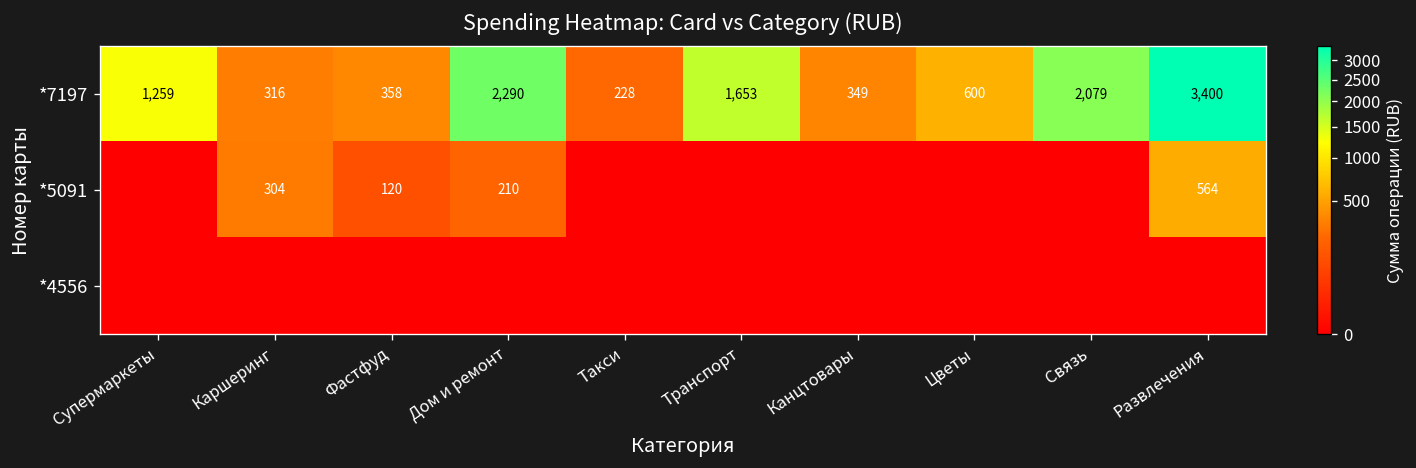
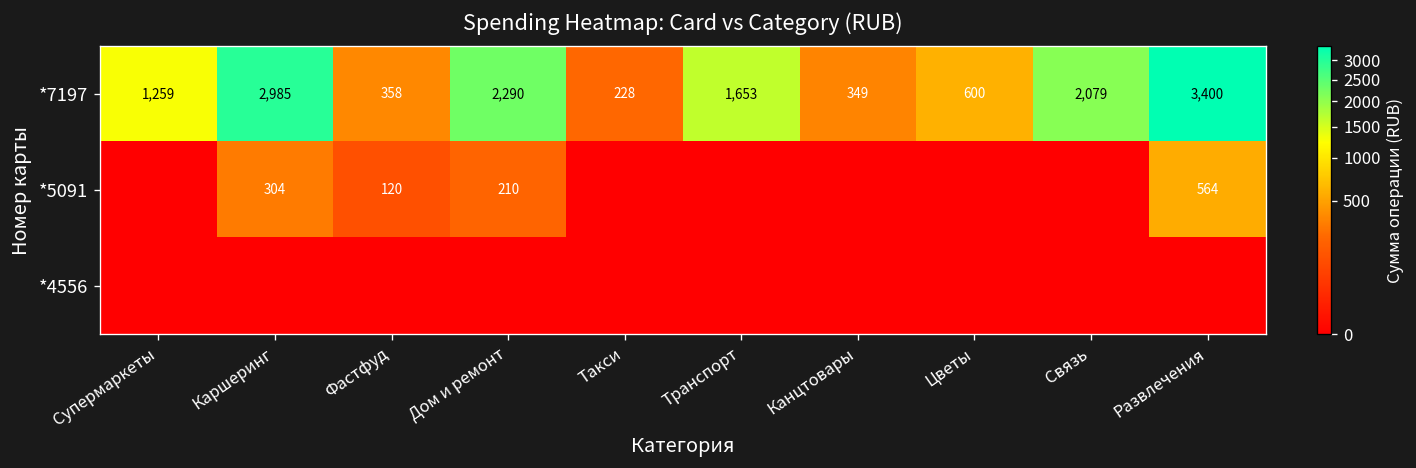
*7197, Каршеринг: 316 -> 2,985
